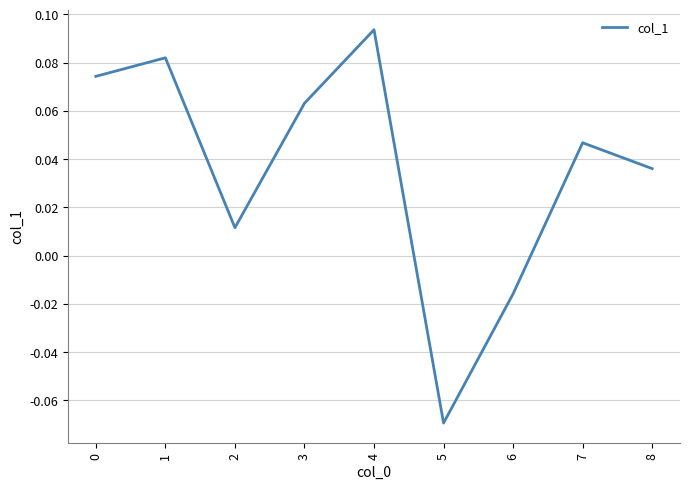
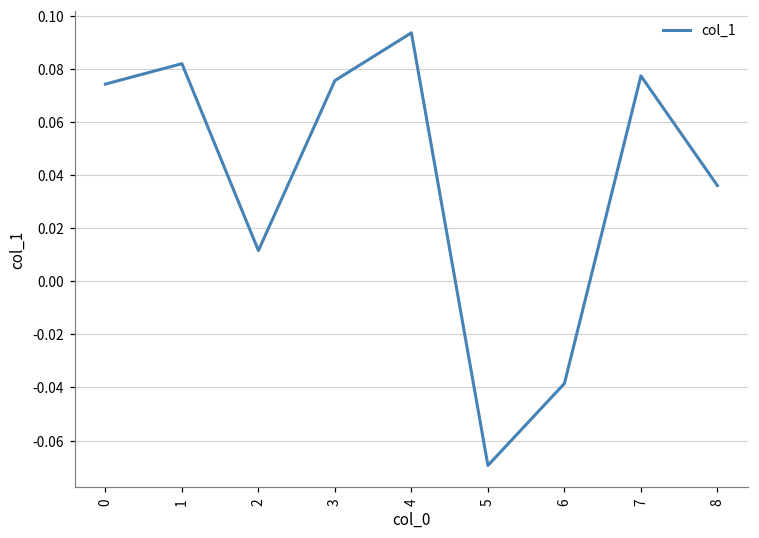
3: 0.063 -> 0.076
6: -0.016 -> -0.039
7: 0.047 -> 0.077
